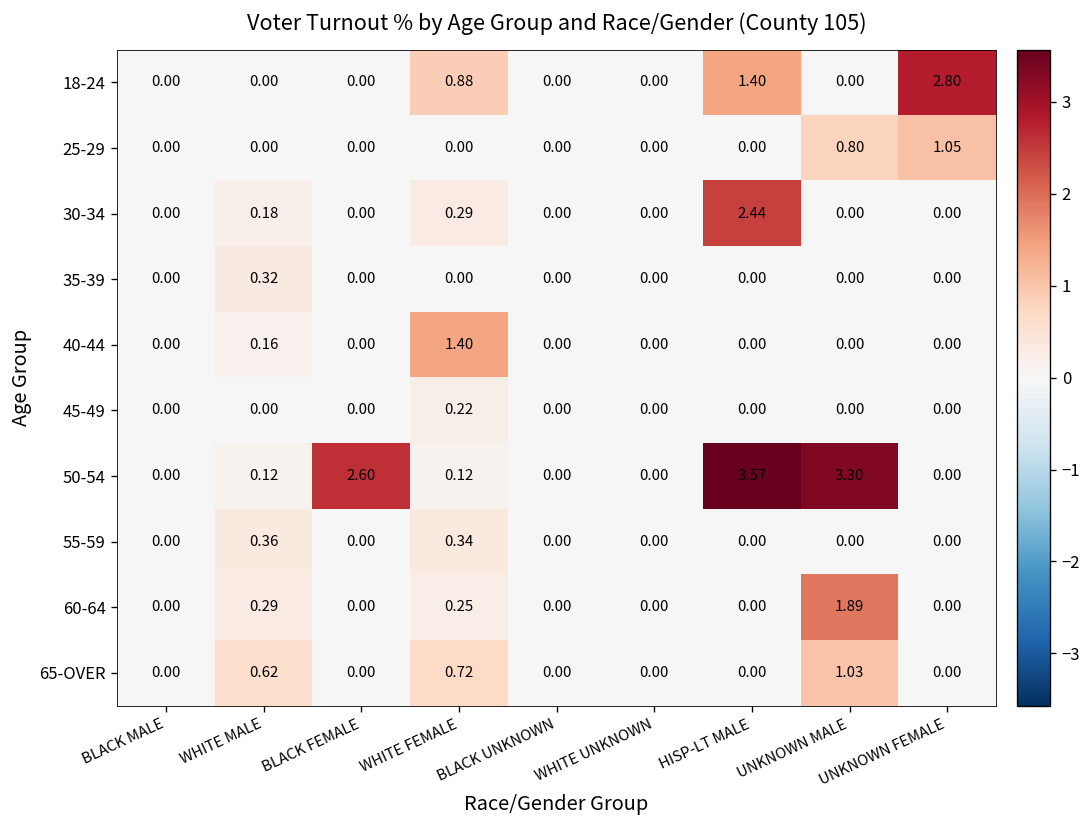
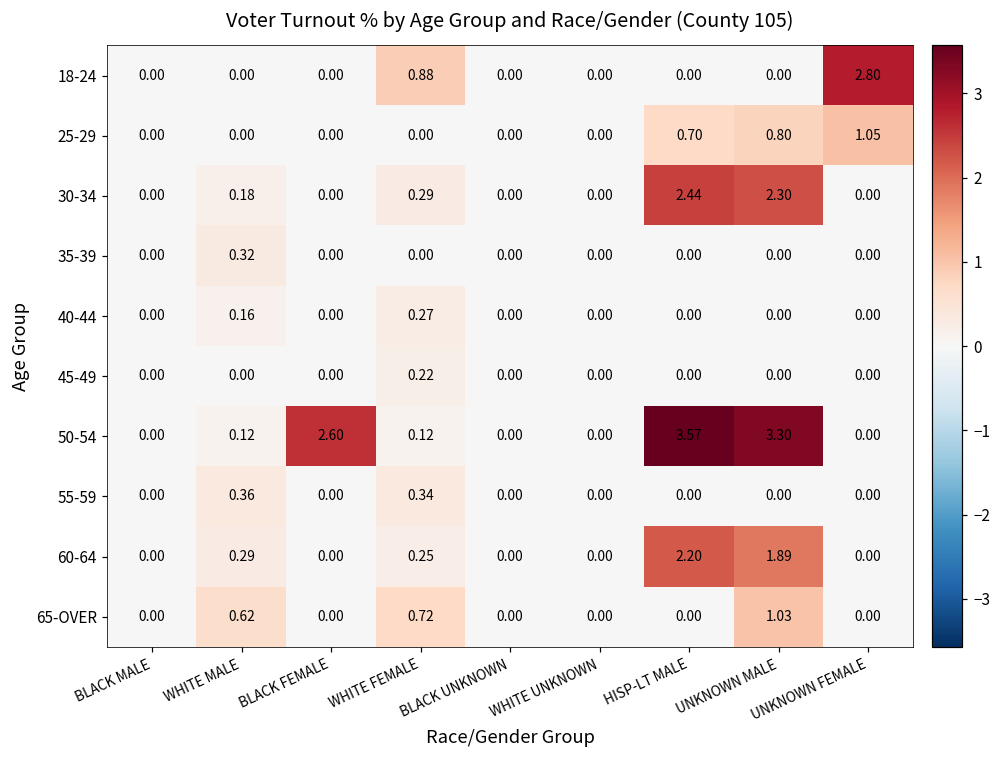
18-24, HISP-LT MALE: 1.40 -> 0.00
25-29, HISP-LT MALE: 0.00 -> 0.70
30-34, UNKNOWN MALE: 0.00 -> 2.30
40-44, WHITE FEMALE: 1.40 -> 0.27
60-64, HISP-LT MALE: 0.00 -> 2.20
